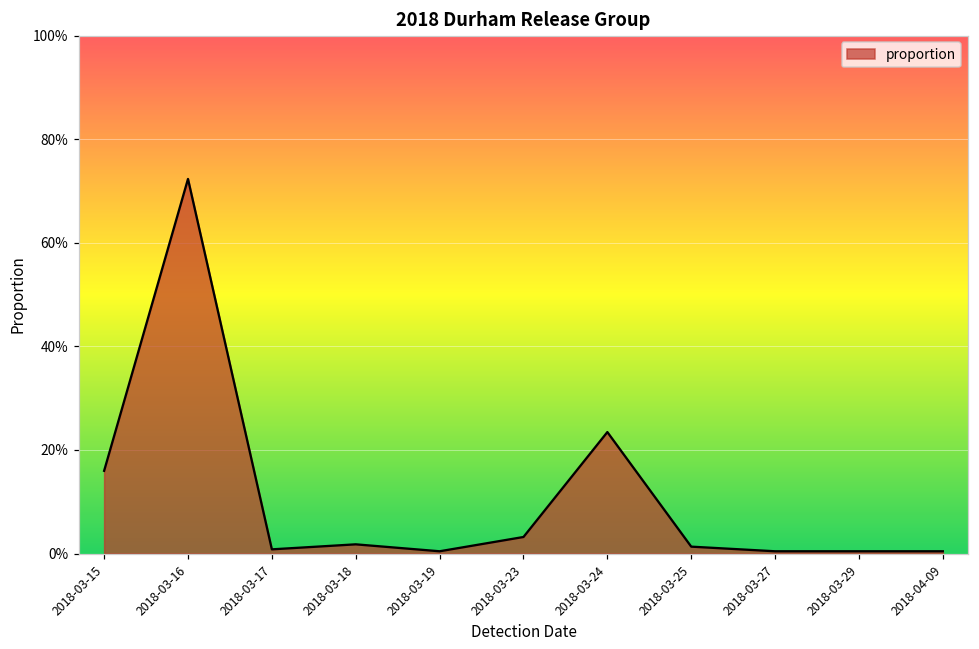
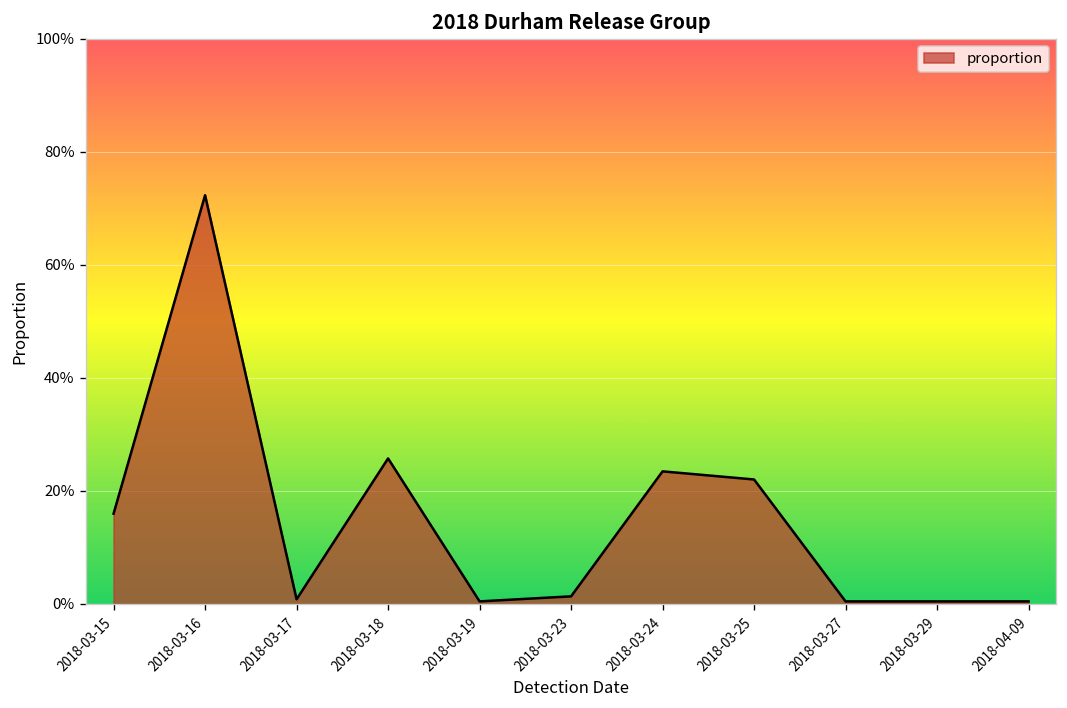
2018-03-18: 2% -> 26%
2018-03-23: 3% -> 1%
2018-03-25: 1% -> 22%
